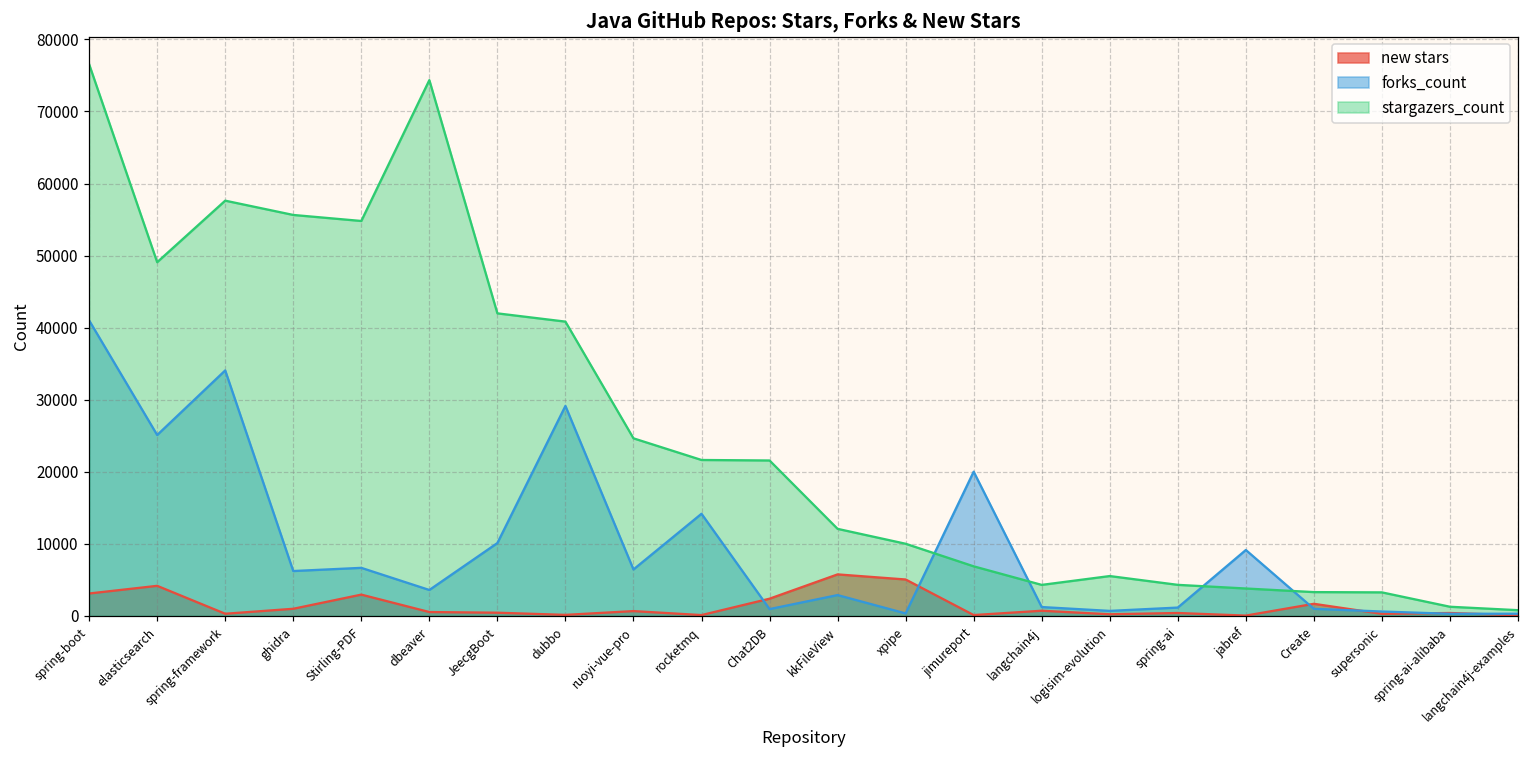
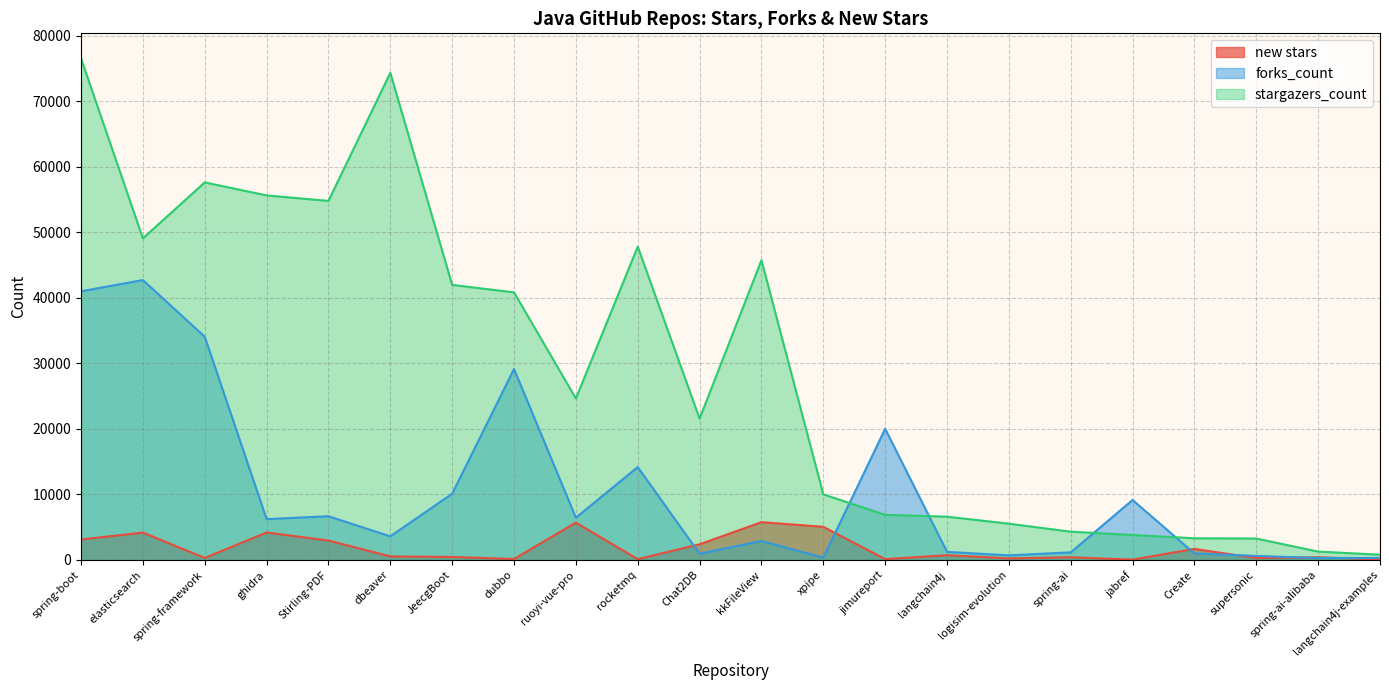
forks_count, elasticsearch: 25000 -> 43000
new stars, ghidra: 1000 -> 4000
new stars, ruoyi-vue-pro: 1000 -> 6000
stargazers_count, rocketmq: 22000 -> 48000
stargazers_count, kkFileView: 12000 -> 46000
stargazers_count, langchain4j: 4000 -> 7000
